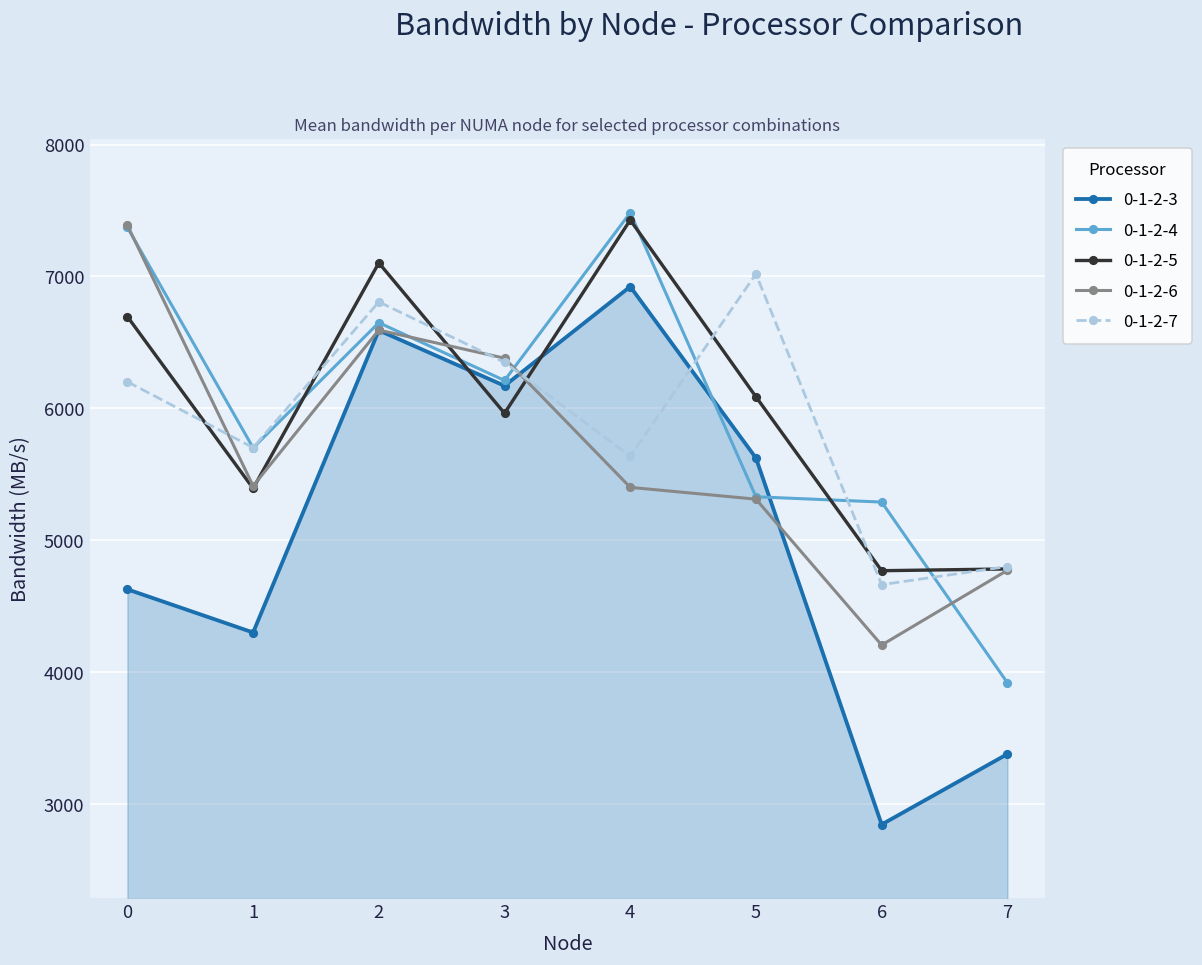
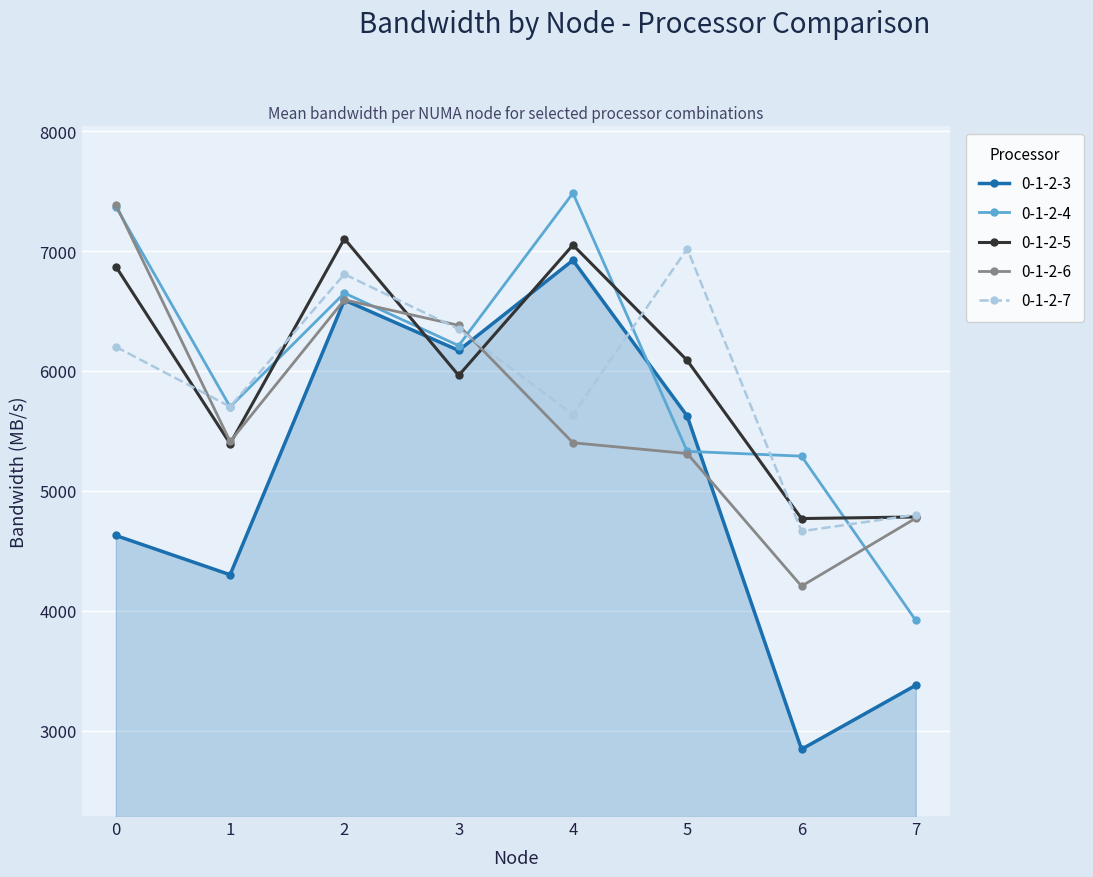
0-1-2-5, 0: 6700 -> 6870
0-1-2-5, 4: 7430 -> 7050
